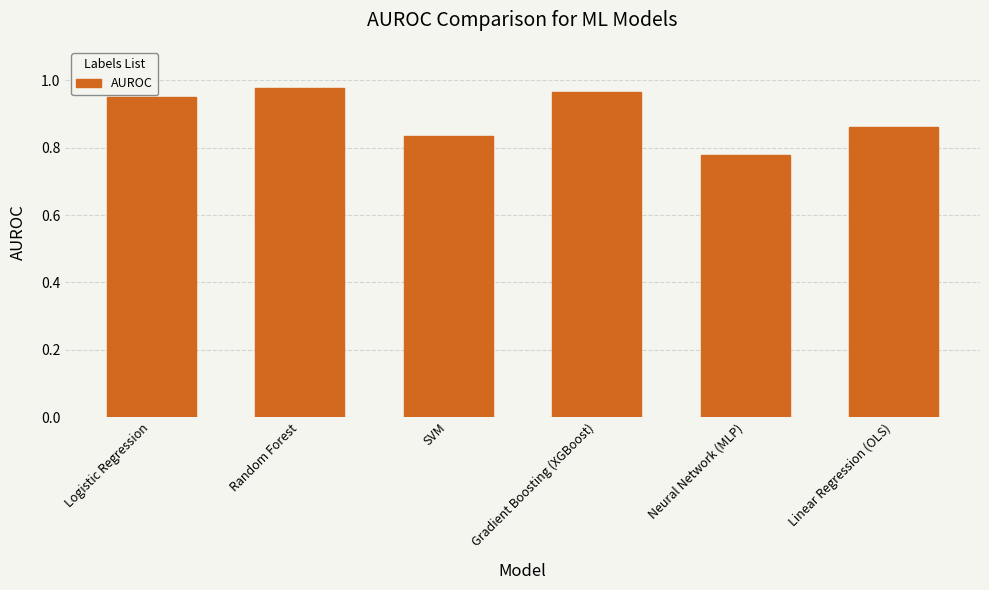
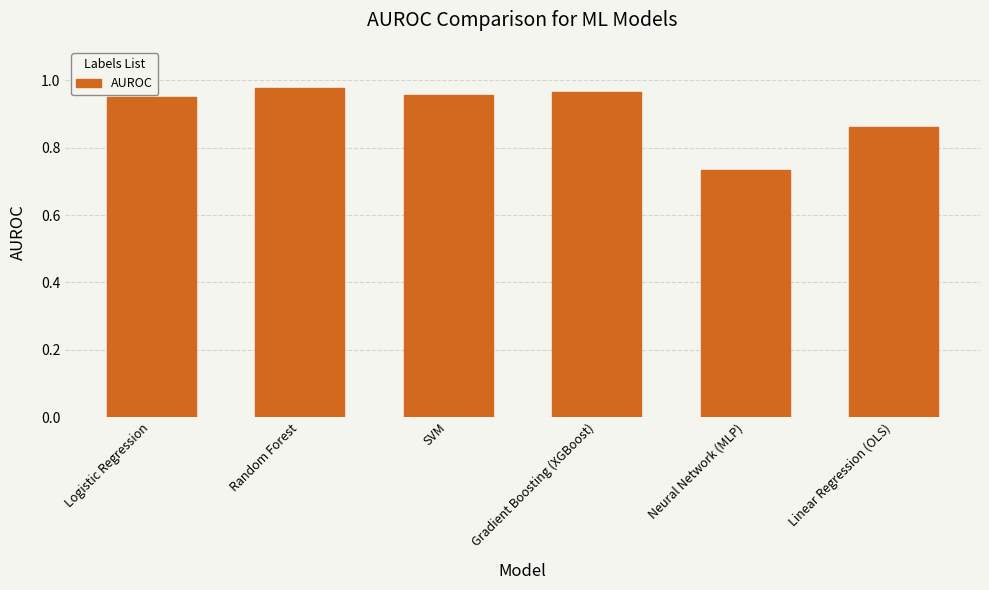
SVM: 0.83 -> 0.96
Neural Network (MLP): 0.78 -> 0.73
